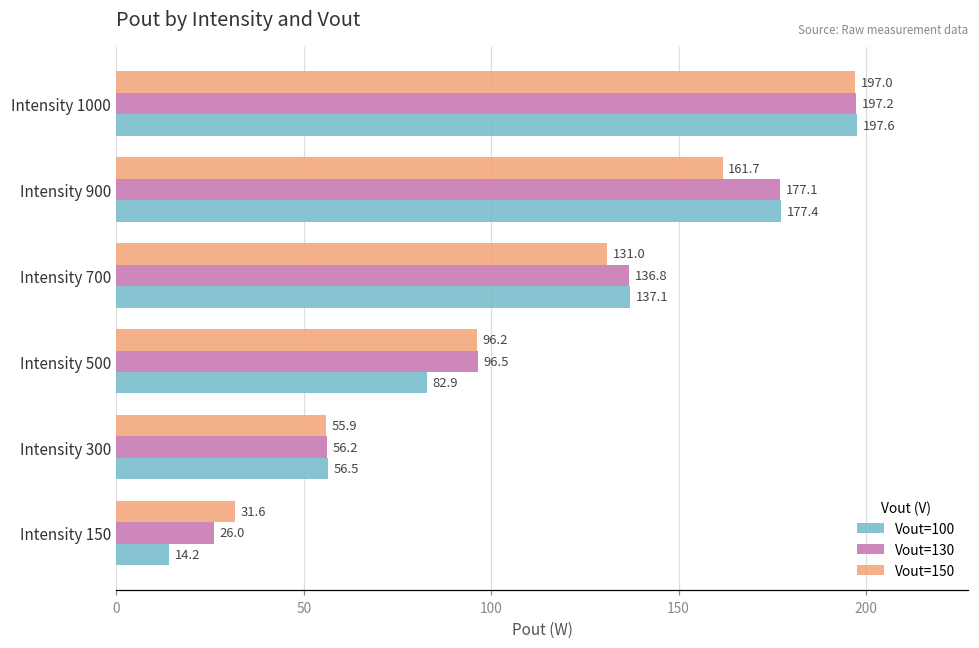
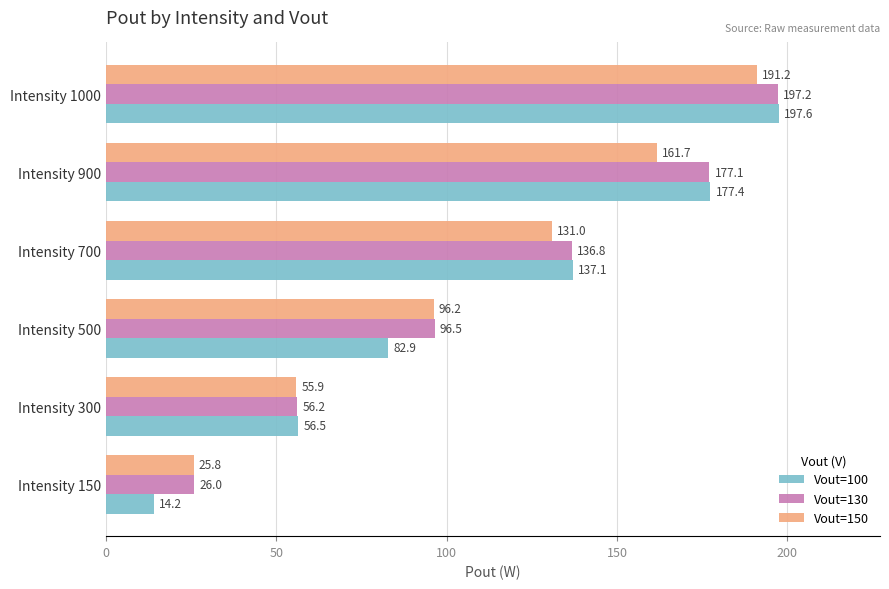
Vout=150, Intensity 1000: 197.0 -> 191.2
Vout=150, Intensity 150: 31.6 -> 25.8
